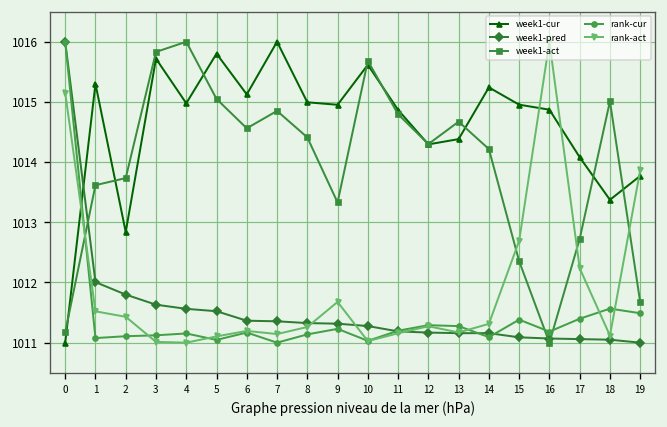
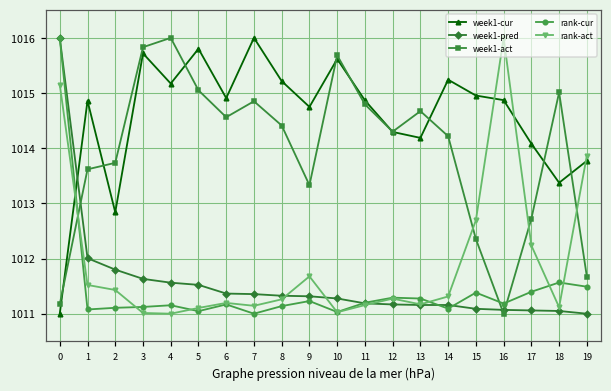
week1-cur, 1: 1015.3 -> 1014.9
week1-cur, 4: 1015.0 -> 1015.2
week1-cur, 6: 1015.1 -> 1014.9
week1-cur, 8: 1015.0 -> 1015.2
week1-cur, 9: 1015.0 -> 1014.7
week1-cur, 13: 1014.4 -> 1014.2
